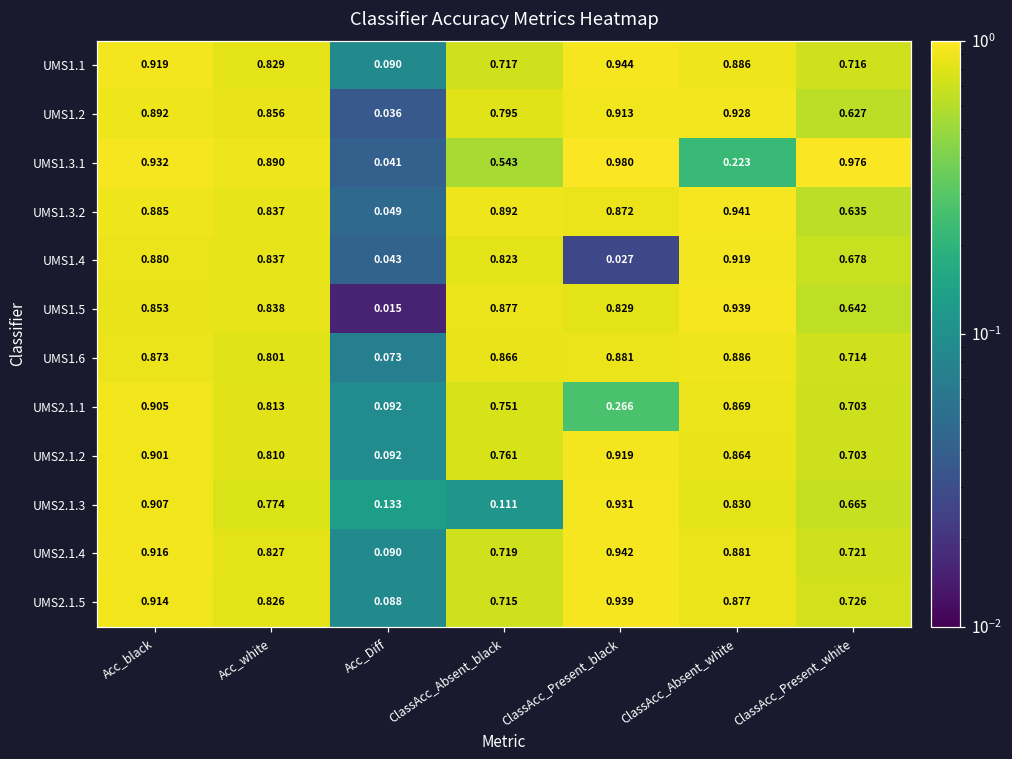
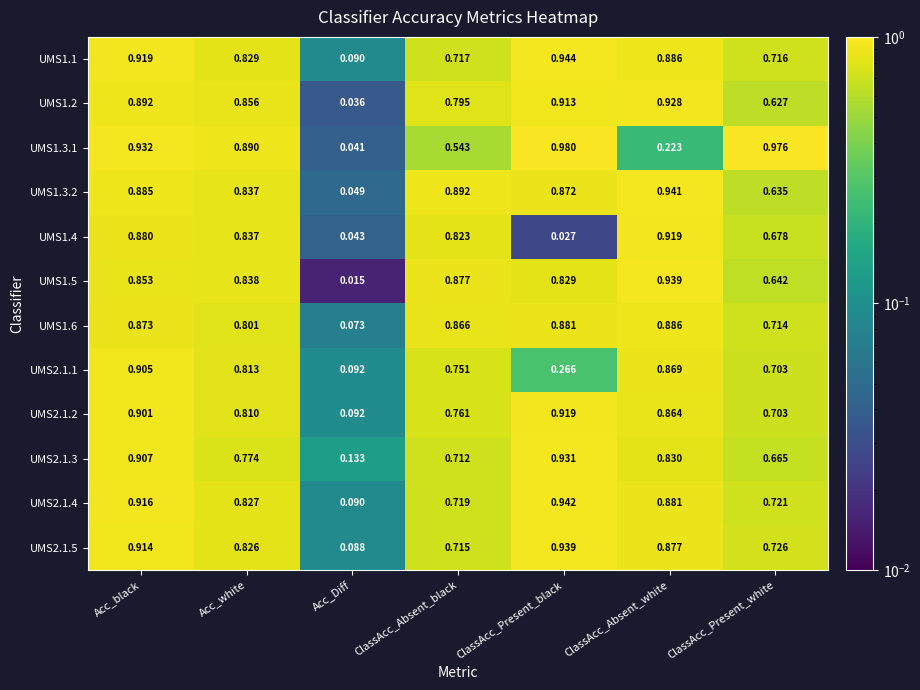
UMS2.1.3, ClassAcc_Absent_black: 0.111 -> 0.712
